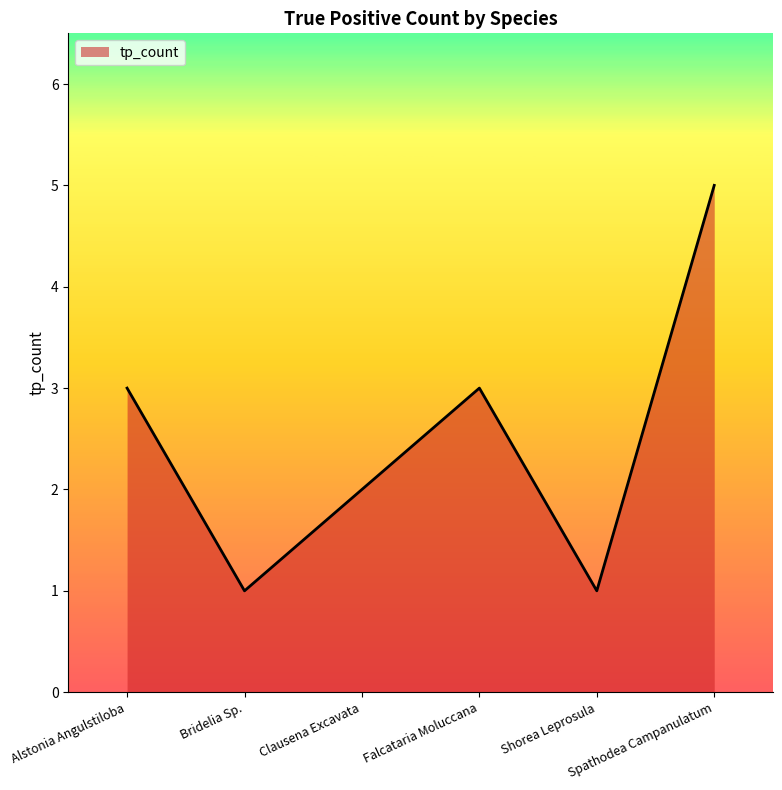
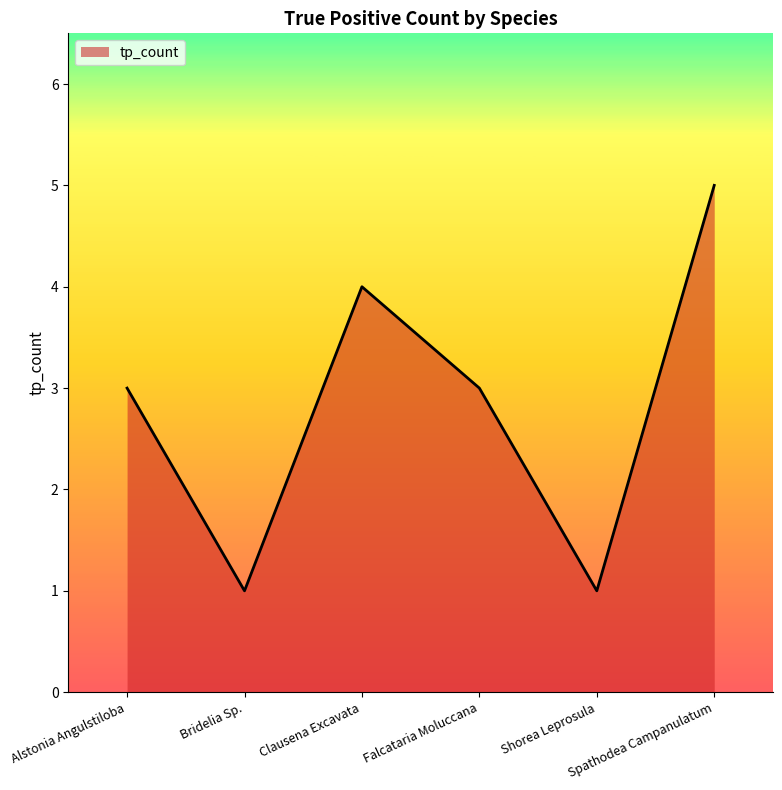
Clausena Excavata: 2 -> 4
